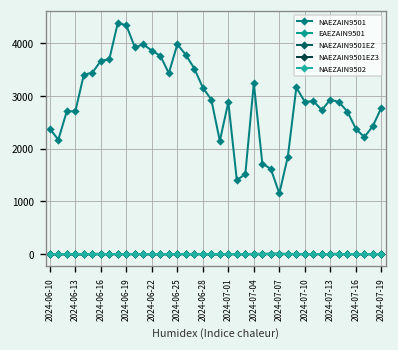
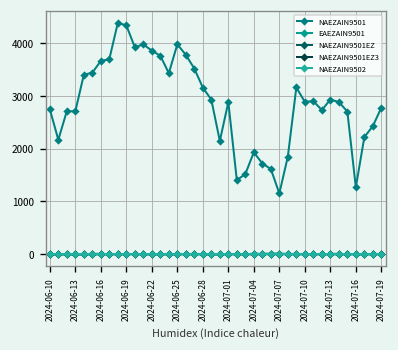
NAEZAIN9501, 2024-06-10: 2400 -> 2700
NAEZAIN9501, 2024-07-04: 3200 -> 1900
NAEZAIN9501, 2024-07-16: 2400 -> 1300
